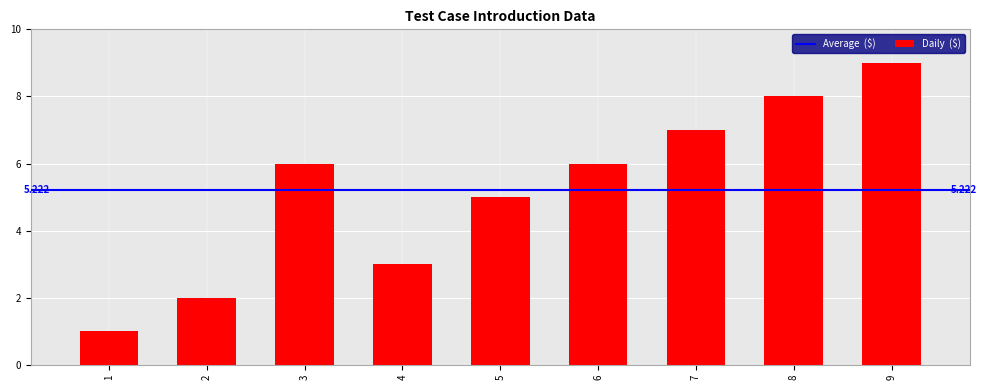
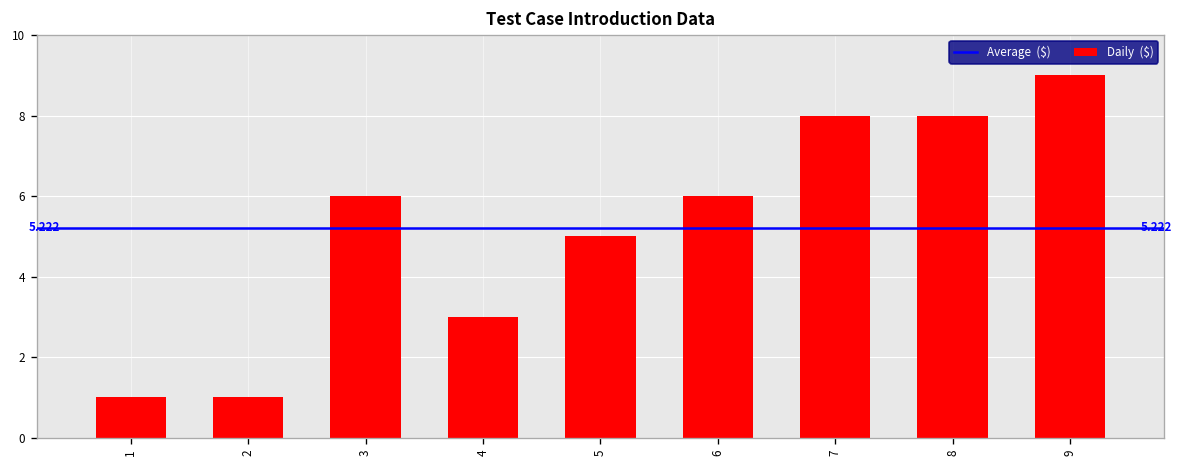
2: 2 -> 1
7: 7 -> 8
